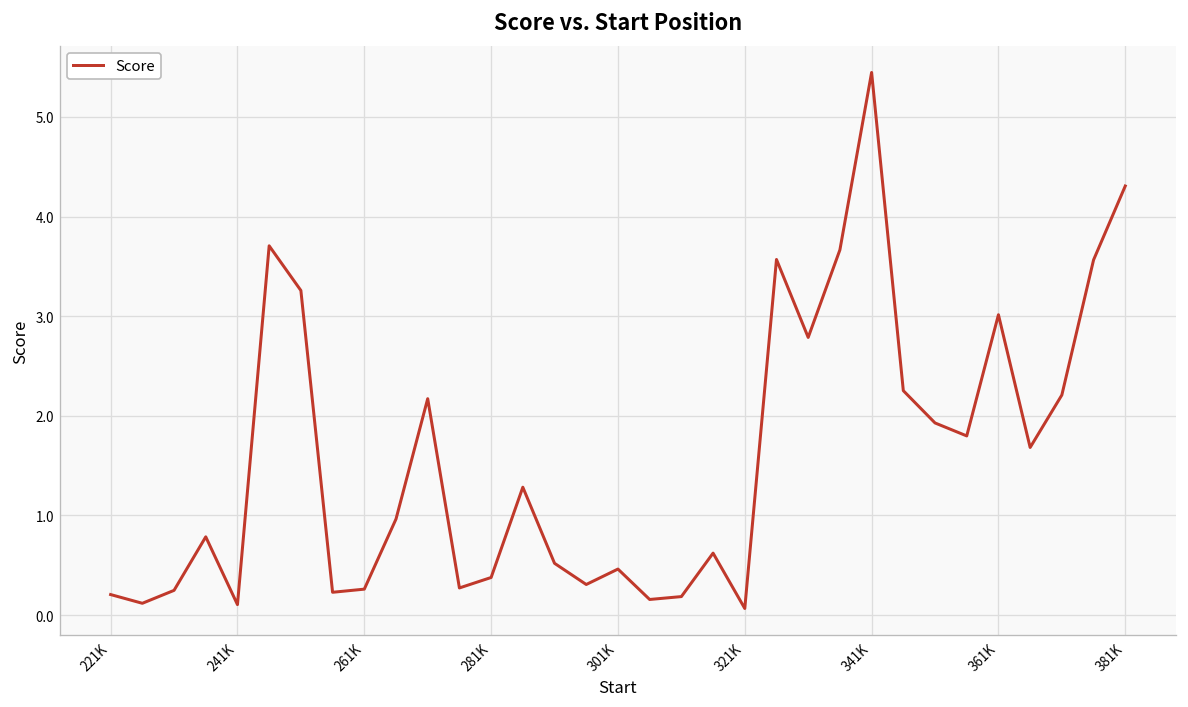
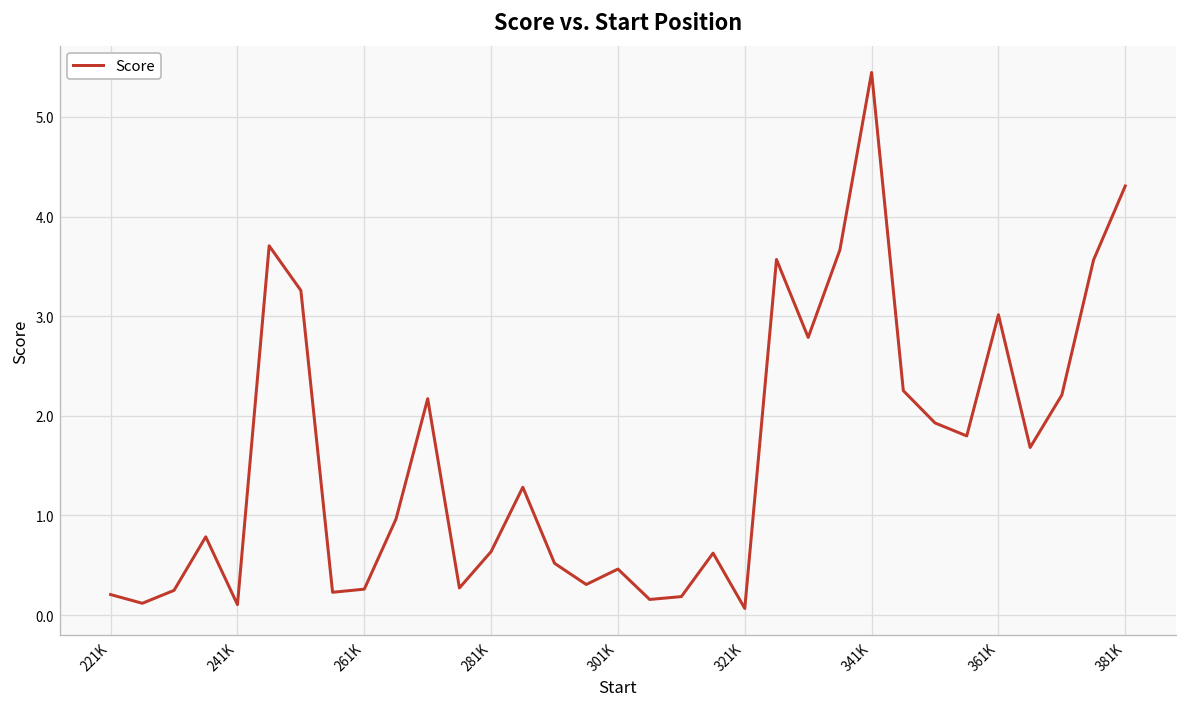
281K: 0.4 -> 0.6
